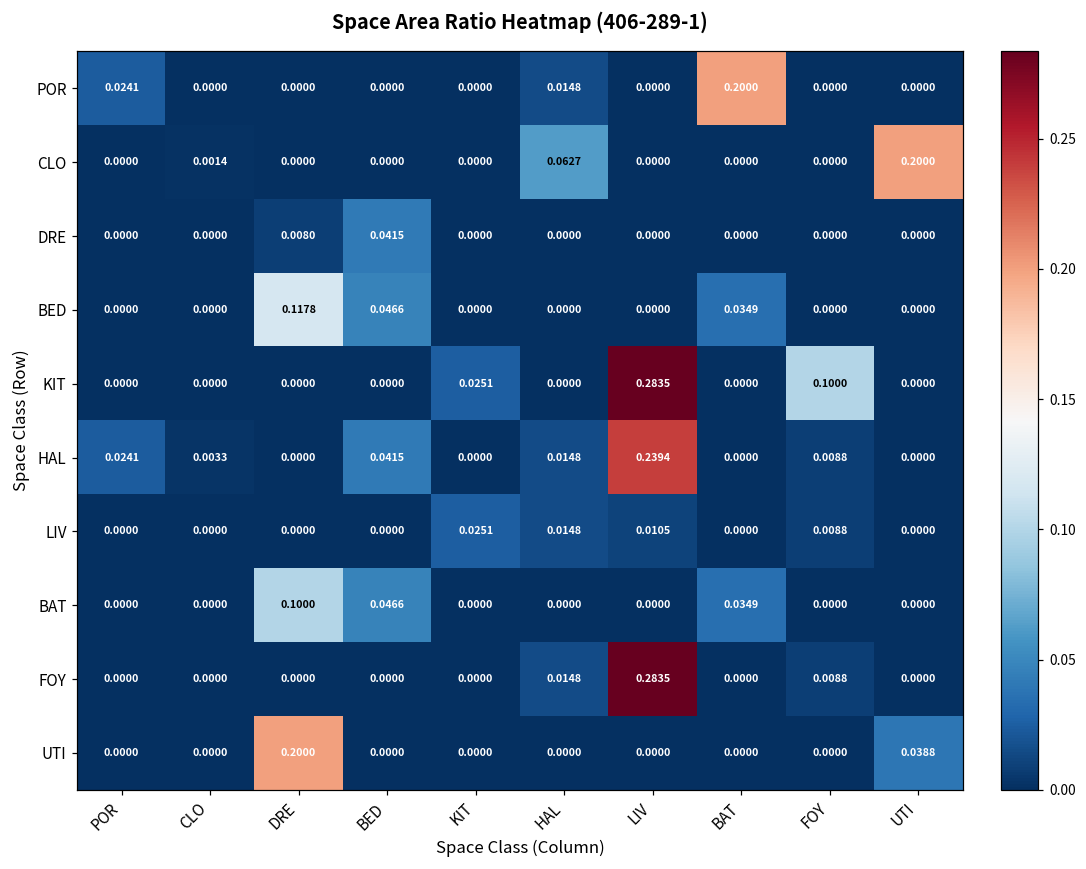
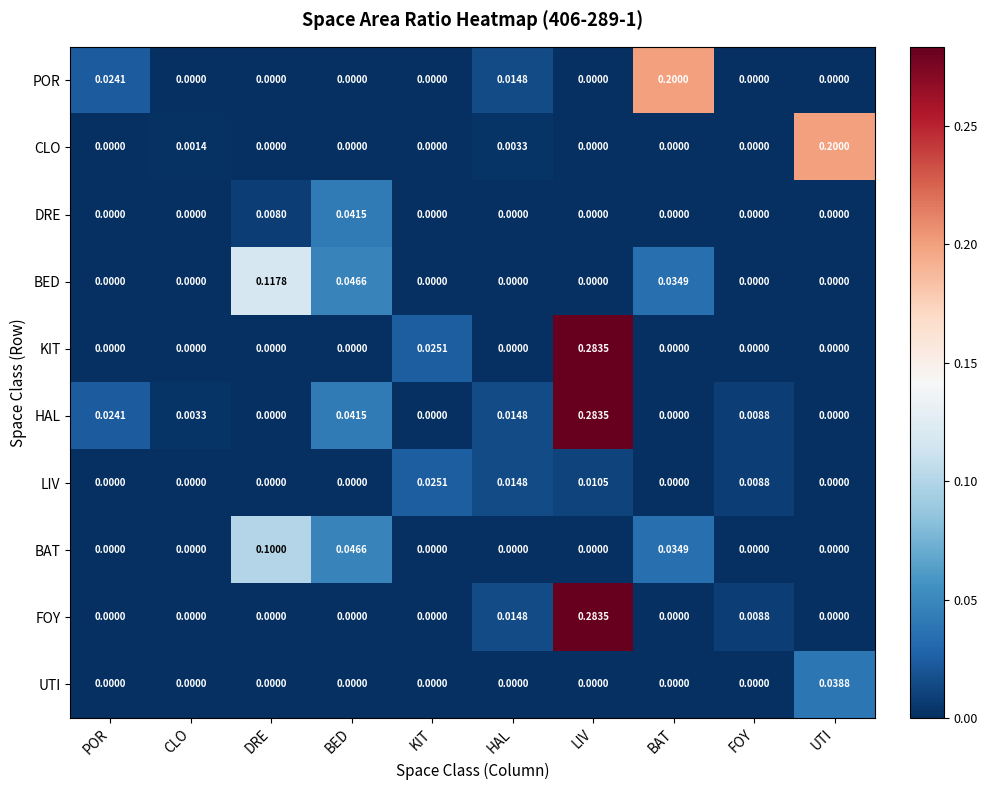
CLO, HAL: 0.0627 -> 0.0033
KIT, FOY: 0.1000 -> 0.0000
HAL, LIV: 0.2394 -> 0.2835
UTI, DRE: 0.2000 -> 0.0000
